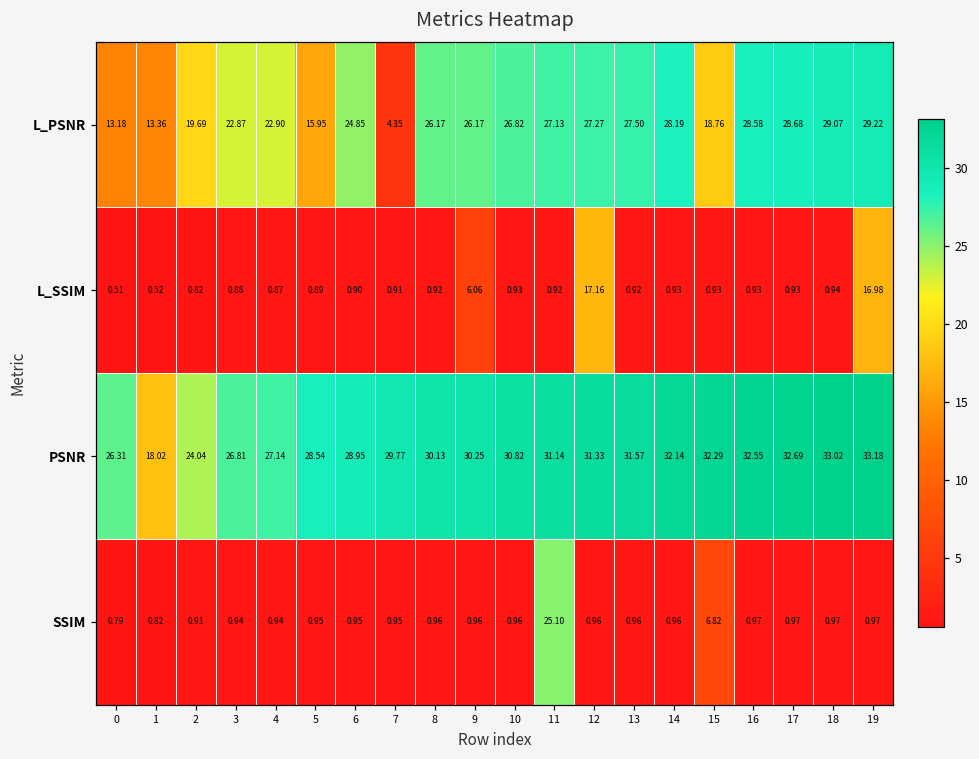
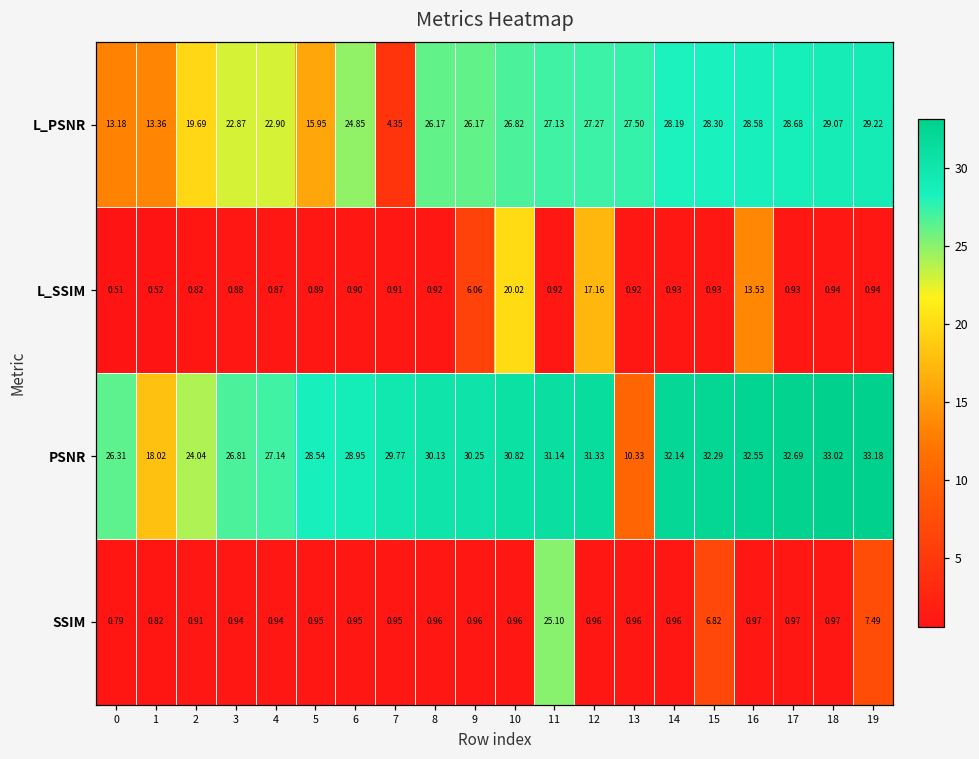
L_PSNR, 15: 18.76 -> 28.30
L_SSIM, 10: 0.93 -> 20.02
L_SSIM, 16: 0.93 -> 13.53
L_SSIM, 19: 16.98 -> 0.94
PSNR, 13: 31.57 -> 10.33
SSIM, 19: 0.97 -> 7.49
